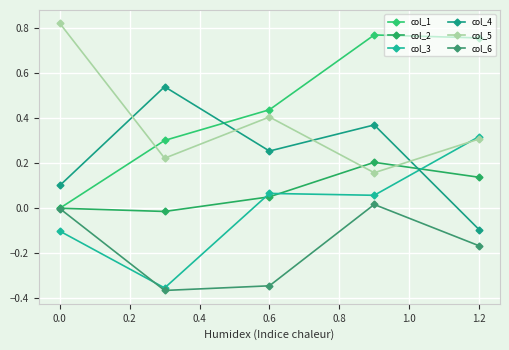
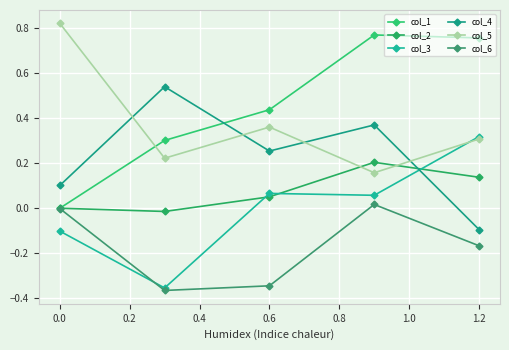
col_5, 0.6: 0.40 -> 0.36
